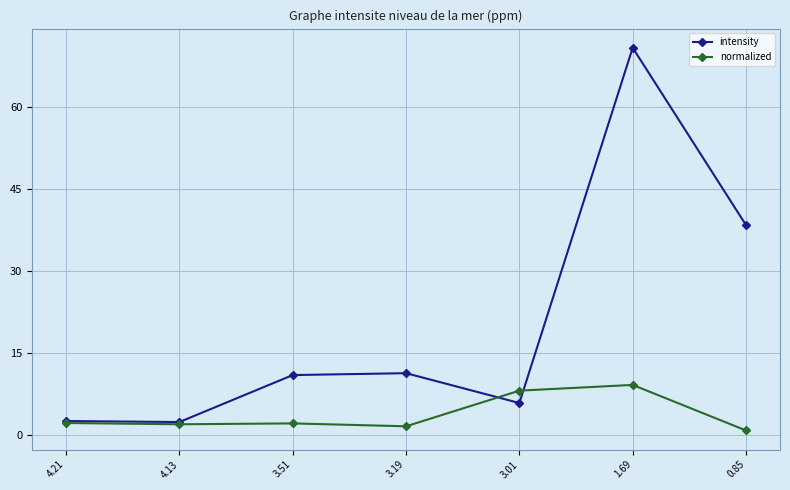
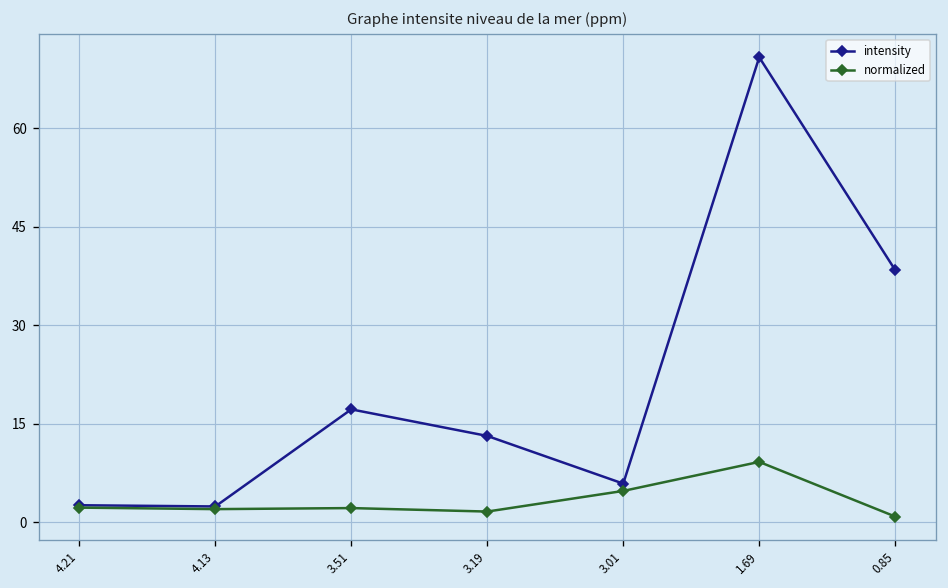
intensity, 3.51: 11 -> 17
intensity, 3.19: 11 -> 13
normalized, 3.01: 8 -> 5
